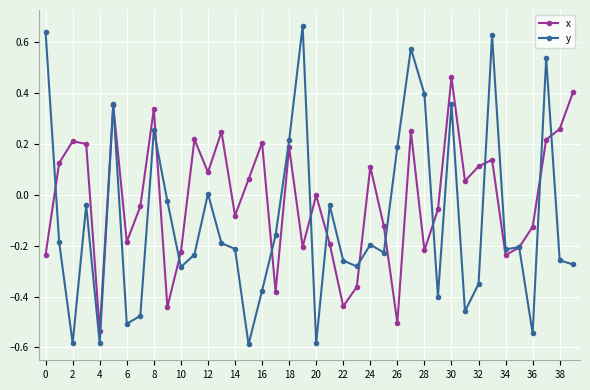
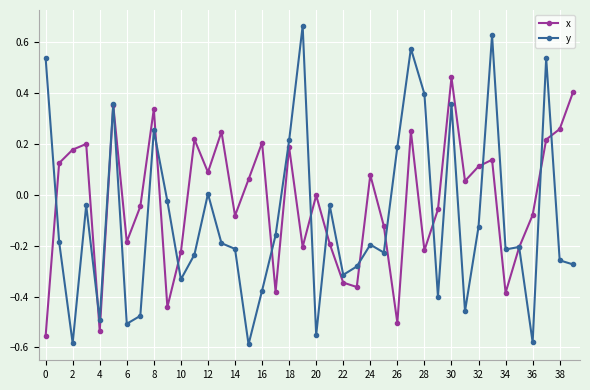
x, 0: -0.23 -> -0.56
y, 0: 0.64 -> 0.54
x, 2: 0.21 -> 0.18
y, 4: -0.58 -> -0.49
y, 10: -0.28 -> -0.33
y, 20: -0.58 -> -0.55
x, 22: -0.44 -> -0.35
y, 22: -0.26 -> -0.31
x, 24: 0.11 -> 0.08
y, 32: -0.35 -> -0.13
x, 34: -0.24 -> -0.39
x, 36: -0.13 -> -0.08
y, 36: -0.55 -> -0.58
